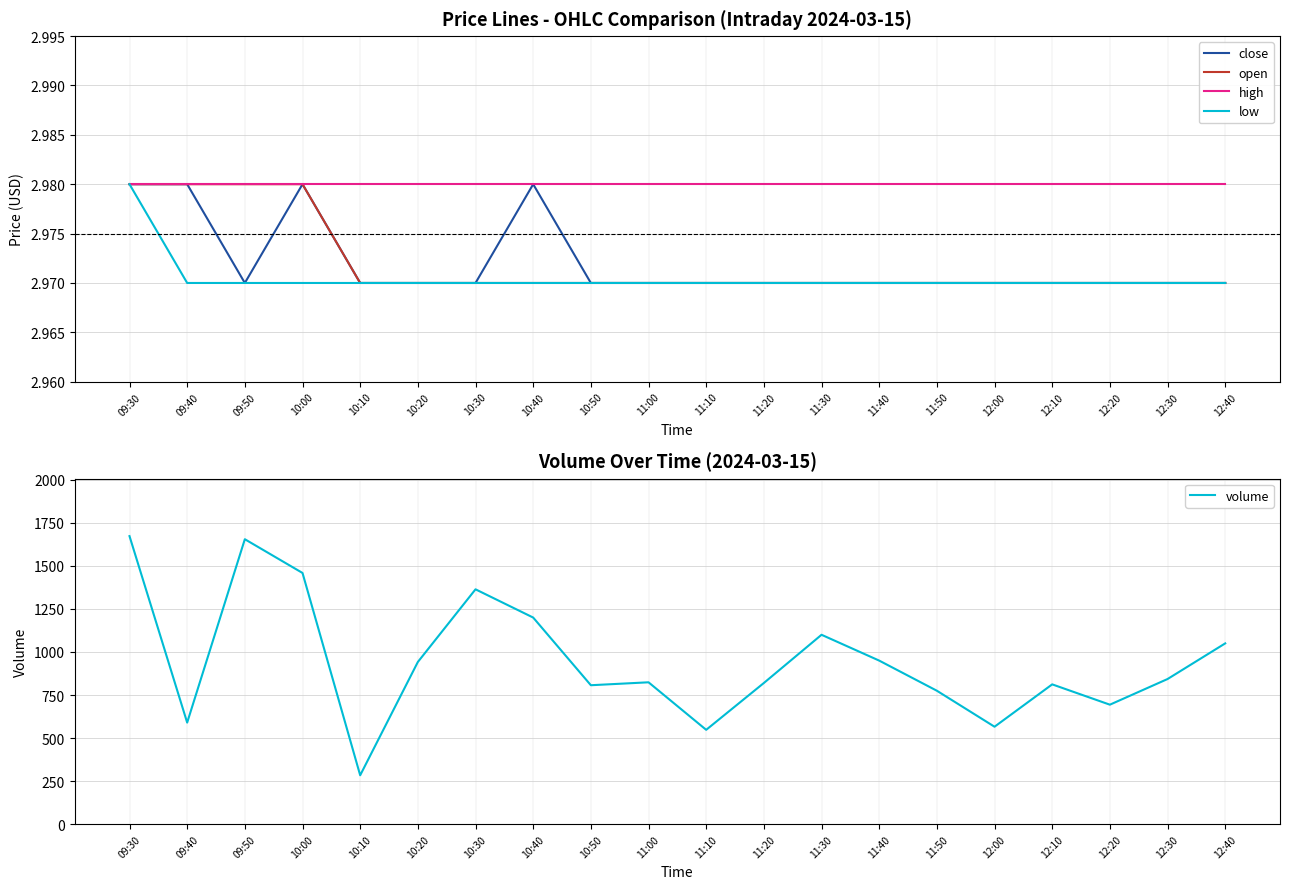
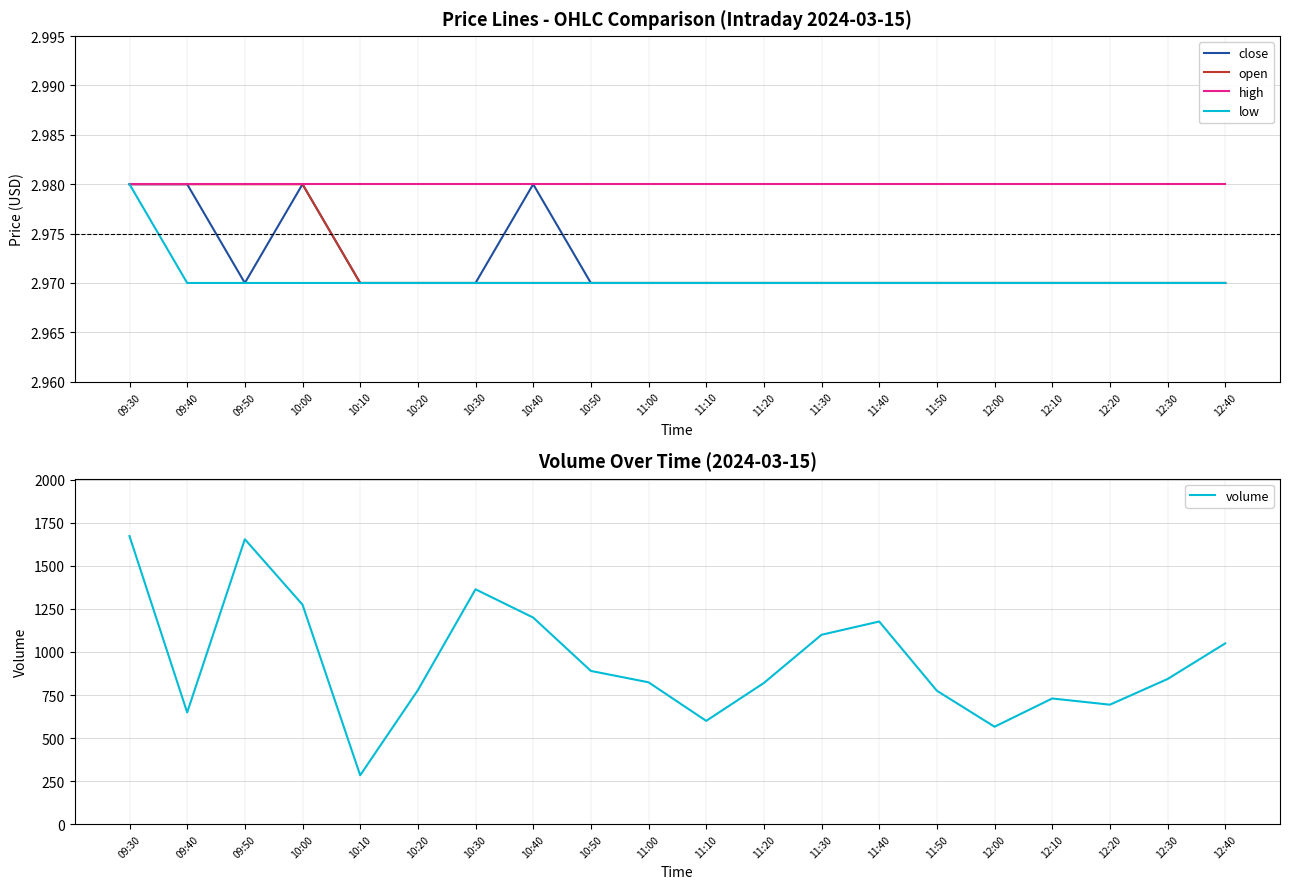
Volume Over Time (2024-03-15), 09:40: 590 -> 650
Volume Over Time (2024-03-15), 10:00: 1460 -> 1280
Volume Over Time (2024-03-15), 10:20: 940 -> 780
Volume Over Time (2024-03-15), 10:50: 810 -> 890
Volume Over Time (2024-03-15), 11:10: 550 -> 600
Volume Over Time (2024-03-15), 11:40: 950 -> 1180
Volume Over Time (2024-03-15), 12:10: 810 -> 730
